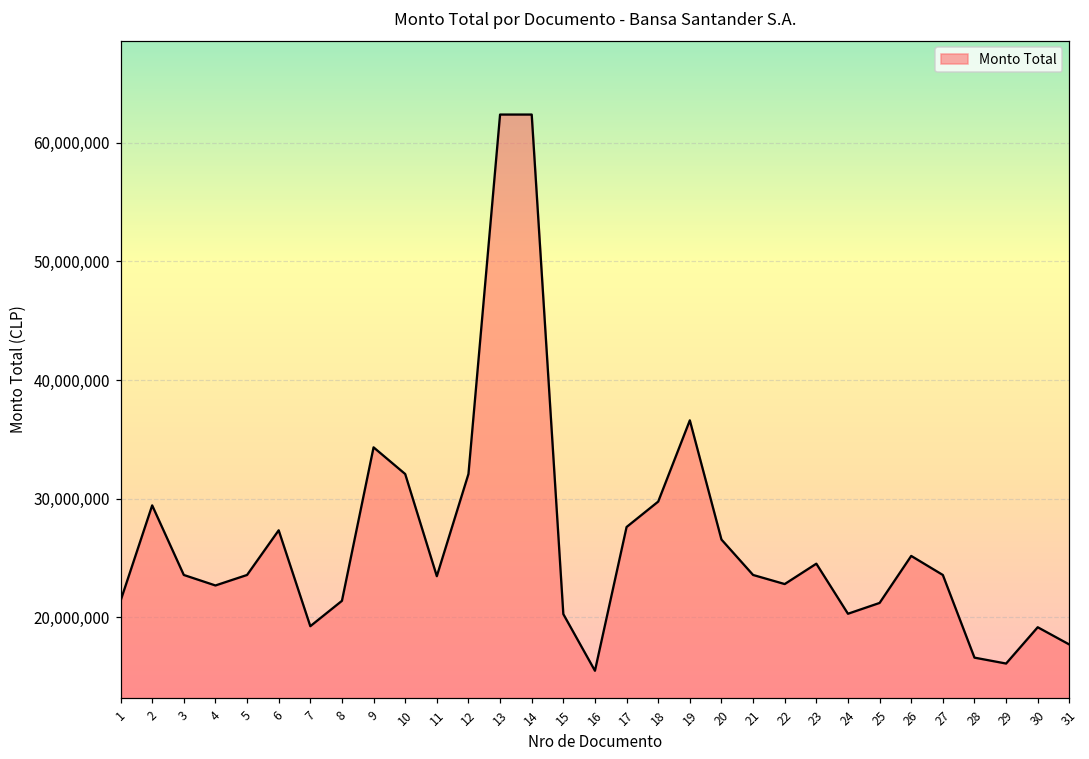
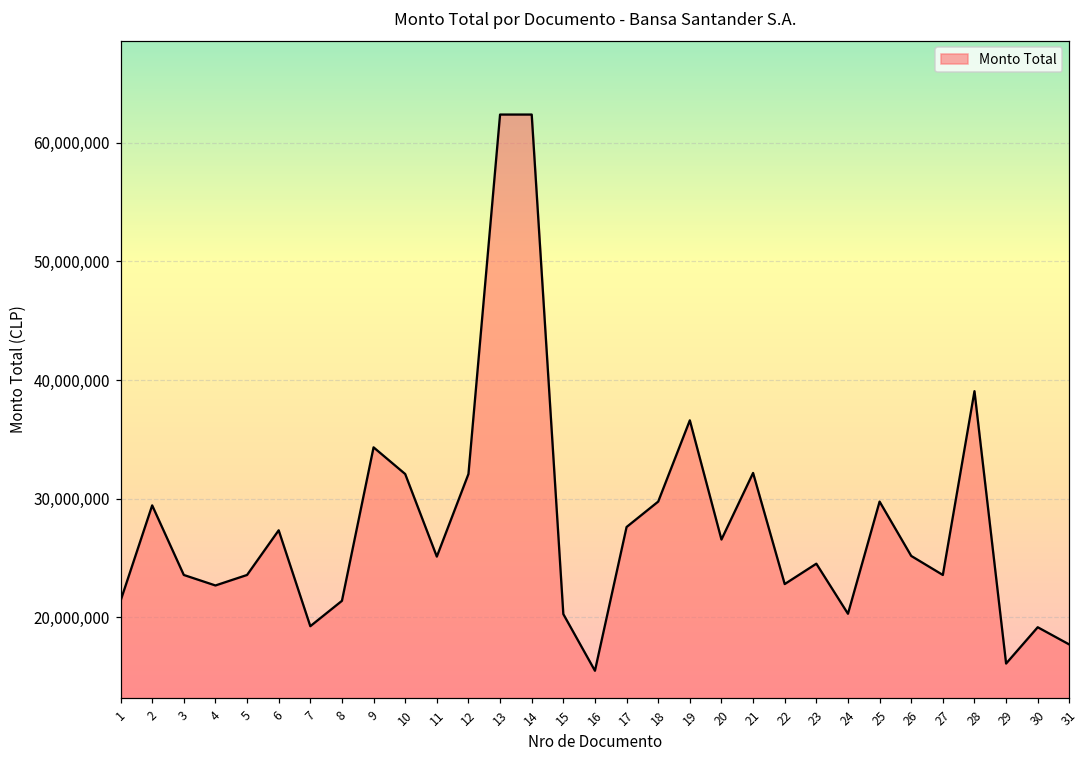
11: 23,500,000 -> 25,100,000
21: 23,600,000 -> 32,200,000
25: 21,200,000 -> 29,800,000
28: 16,600,000 -> 39,100,000
